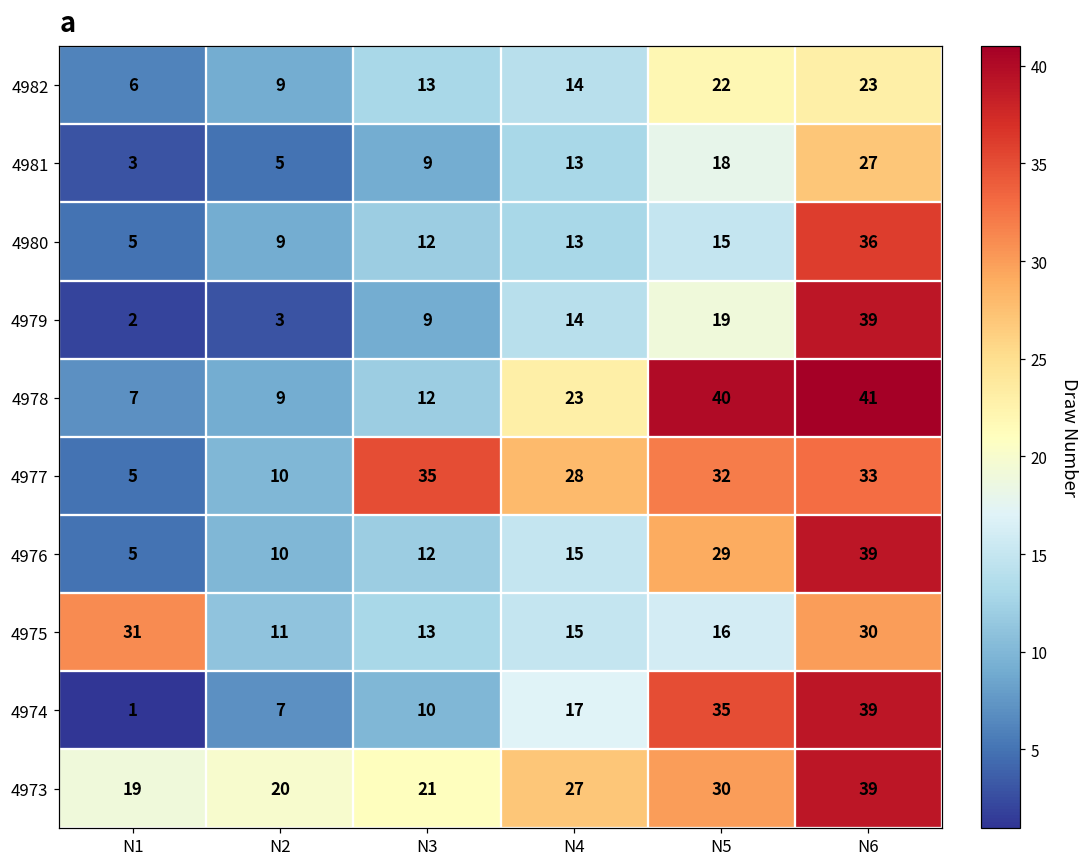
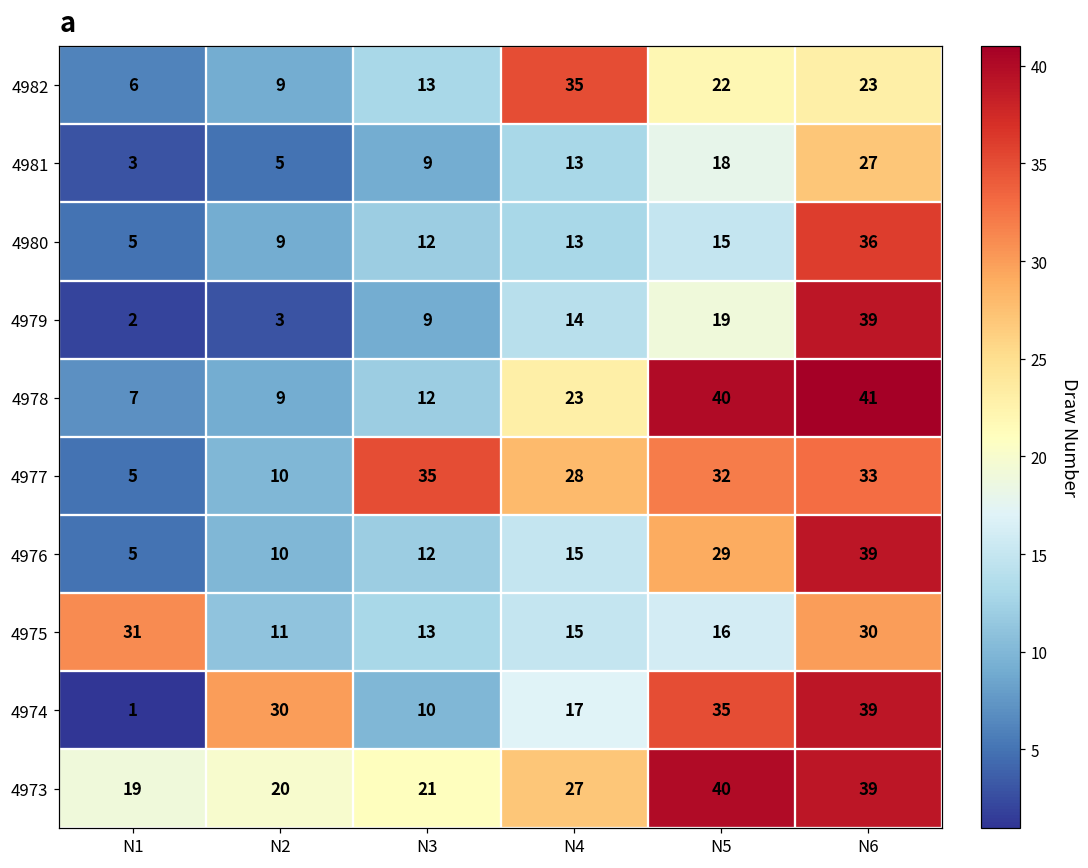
4982, N4: 14 -> 35
4974, N2: 7 -> 30
4973, N5: 30 -> 40
